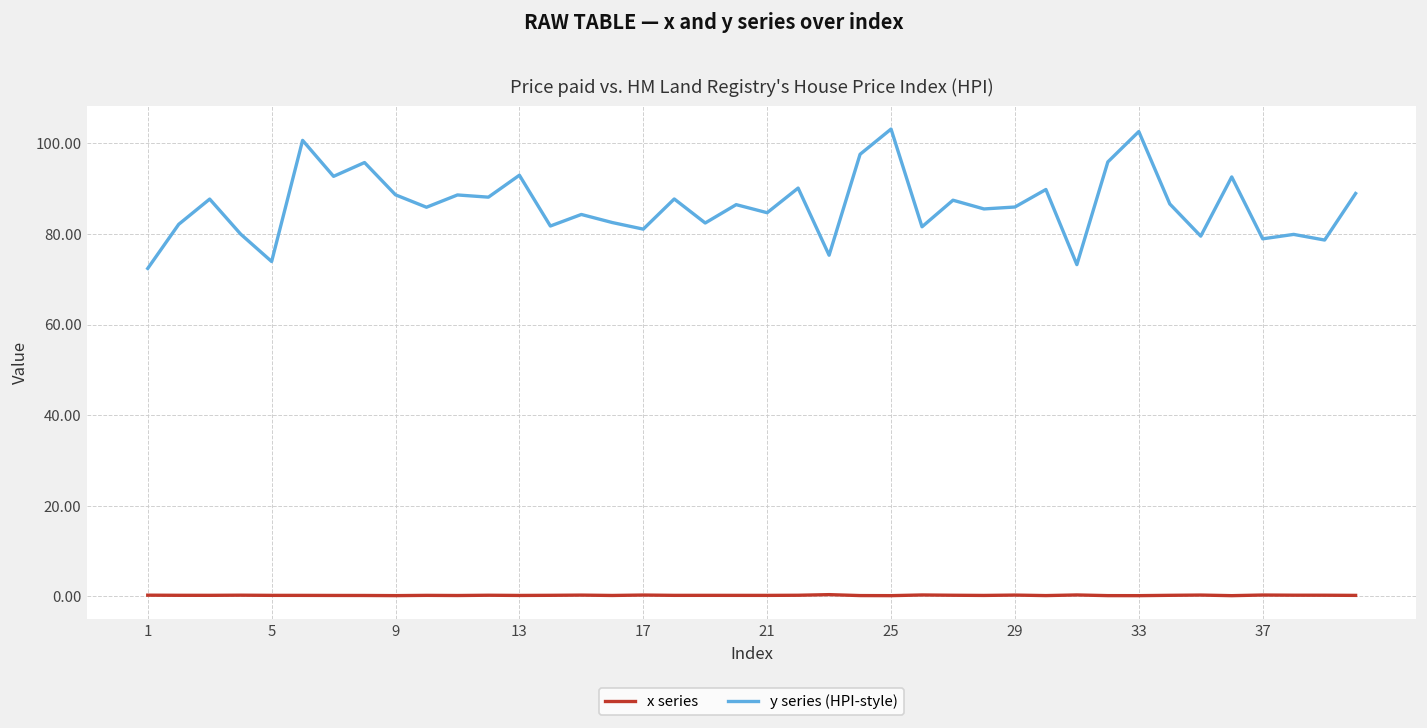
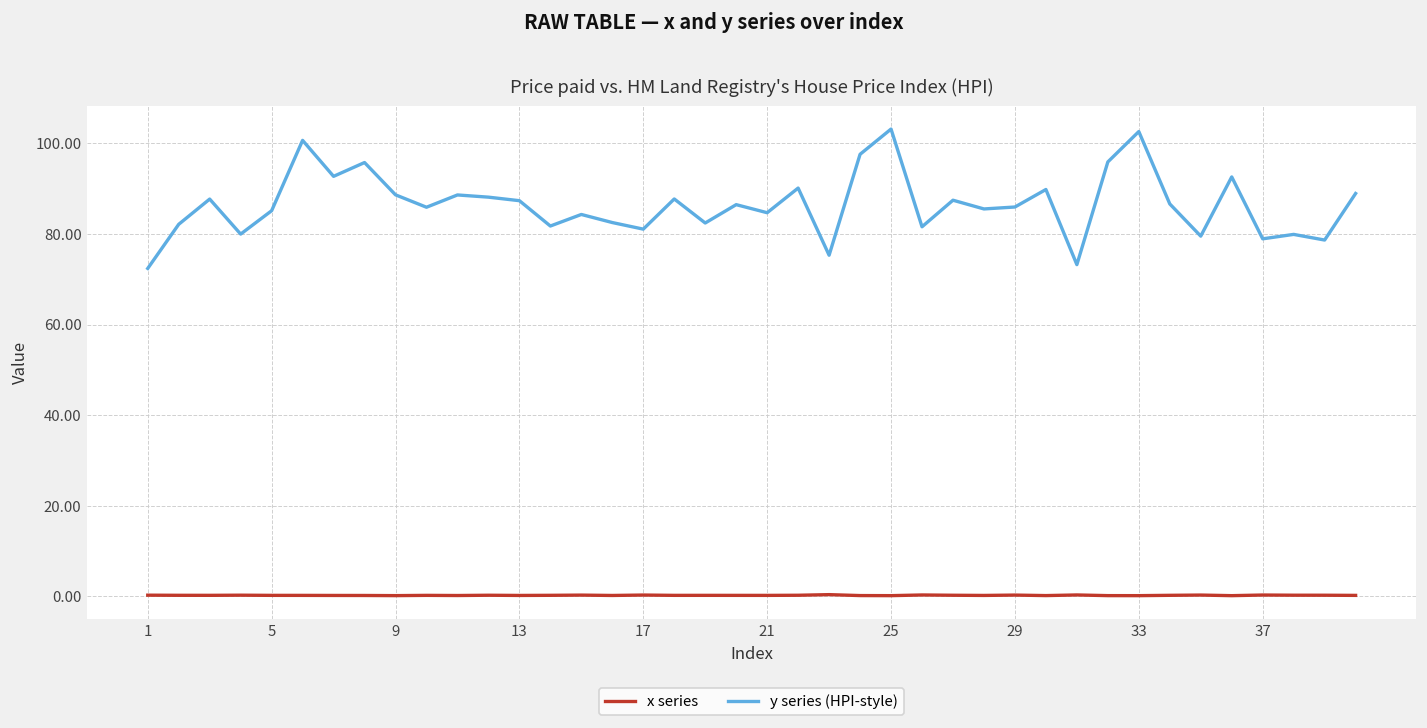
y series (HPI-style), 5: 74 -> 85
y series (HPI-style), 13: 93 -> 87
